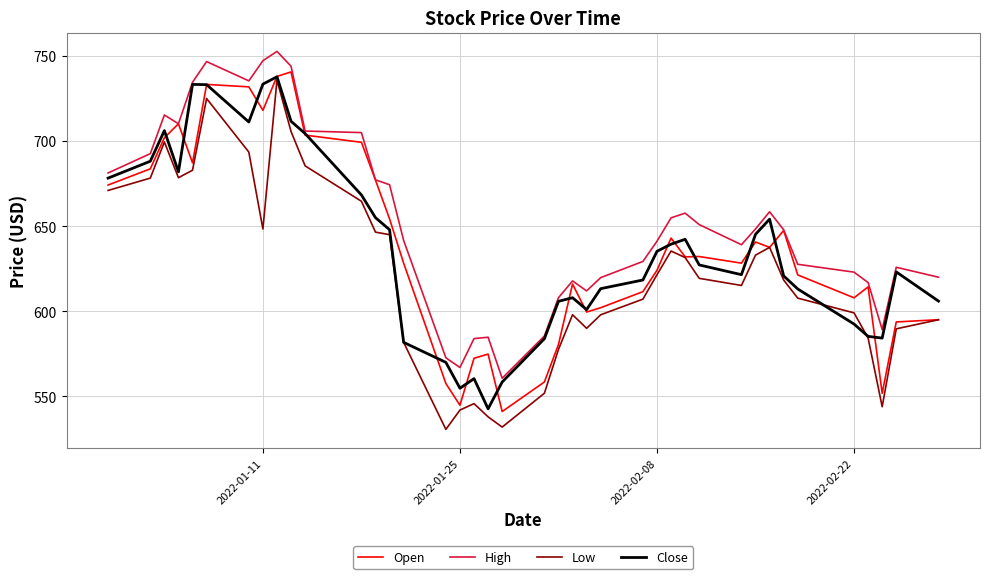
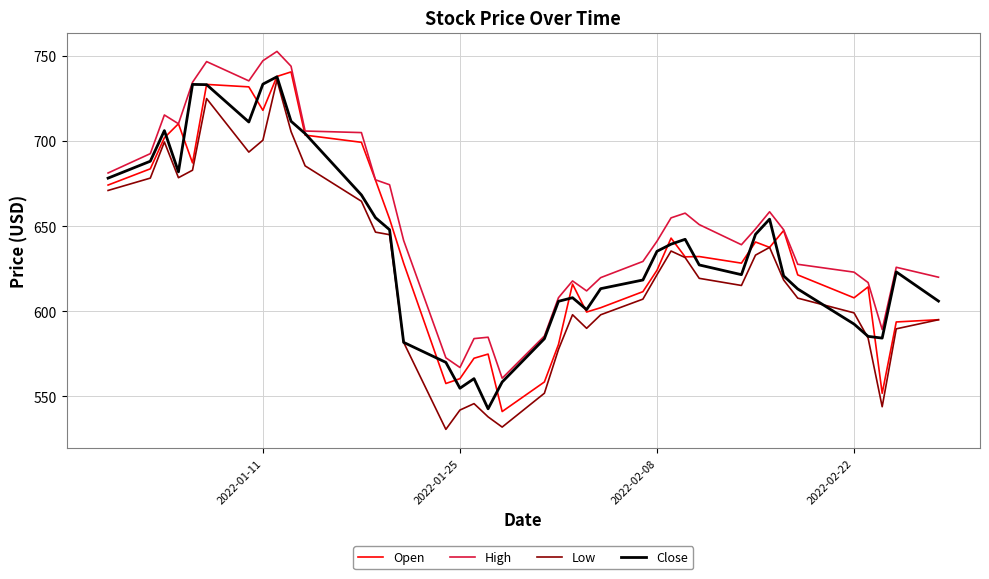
Low, 2022-01-11: 648 -> 701
Open, 2022-01-25: 545 -> 560
